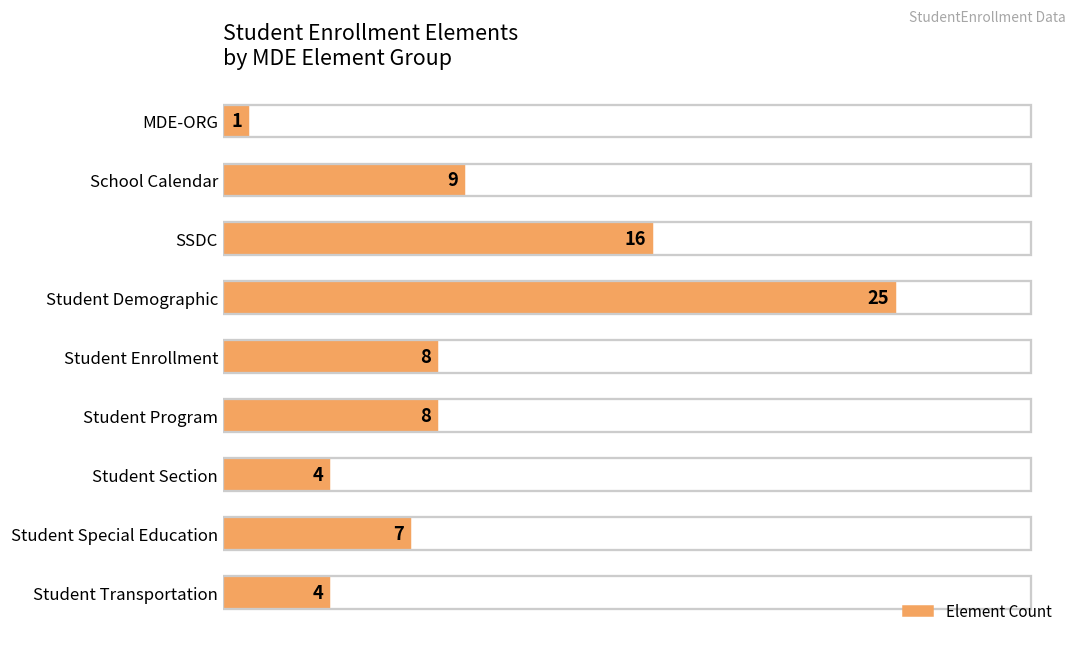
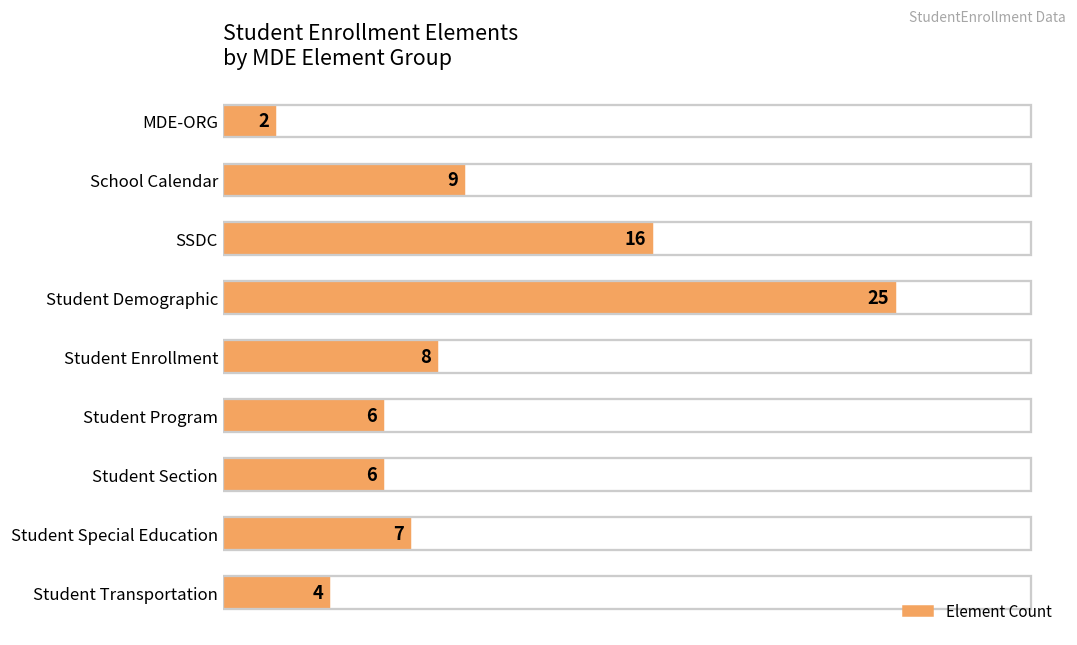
MDE-ORG: 1 -> 2
Student Program: 8 -> 6
Student Section: 4 -> 6
